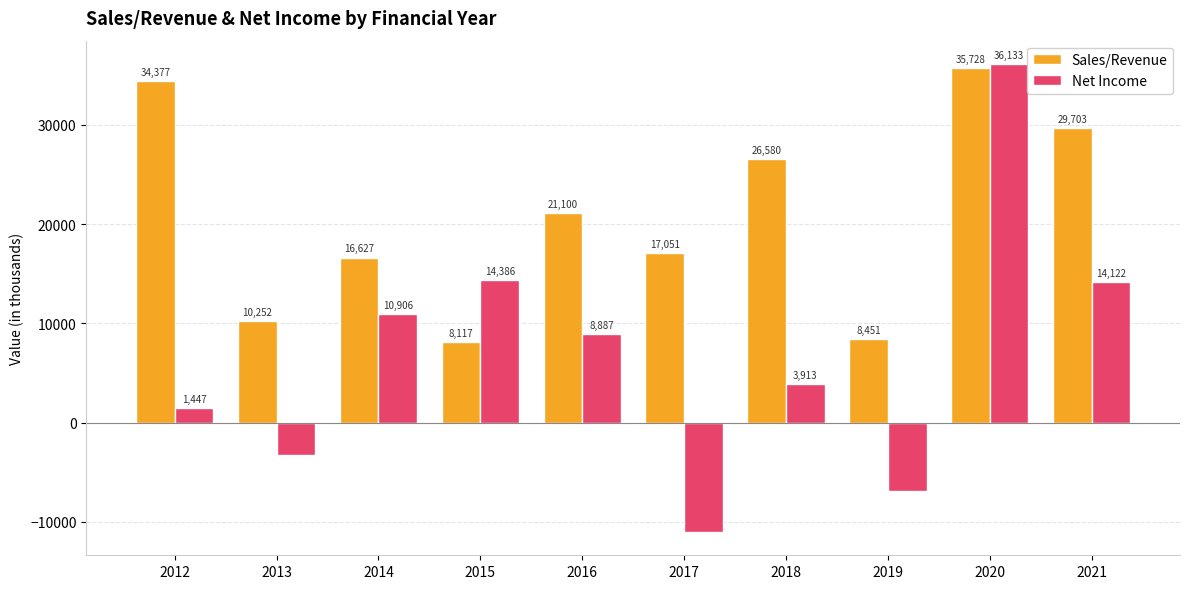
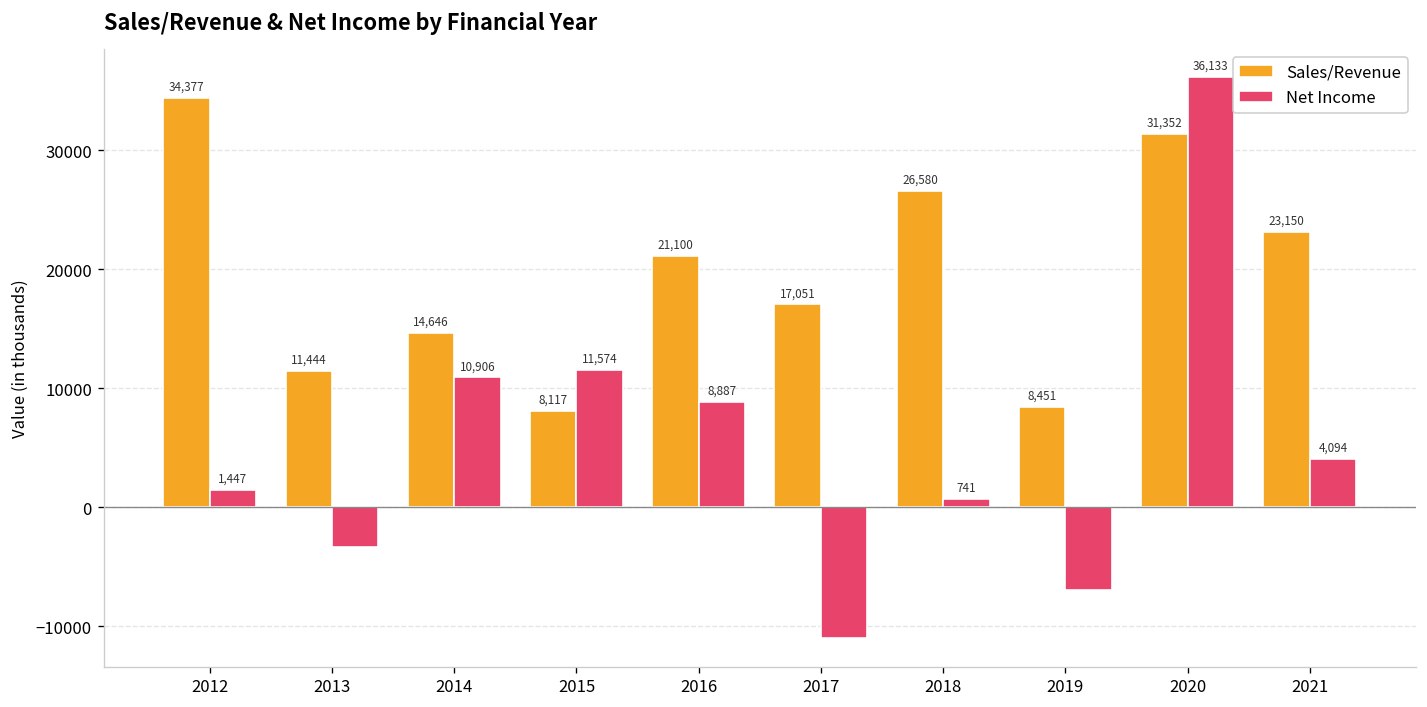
Sales/Revenue, 2013: 10,252 -> 11,444
Sales/Revenue, 2014: 16,627 -> 14,646
Net Income, 2015: 14,386 -> 11,574
Net Income, 2018: 3,913 -> 741
Sales/Revenue, 2020: 35,728 -> 31,352
Sales/Revenue, 2021: 29,703 -> 23,150
Net Income, 2021: 14,122 -> 4,094
